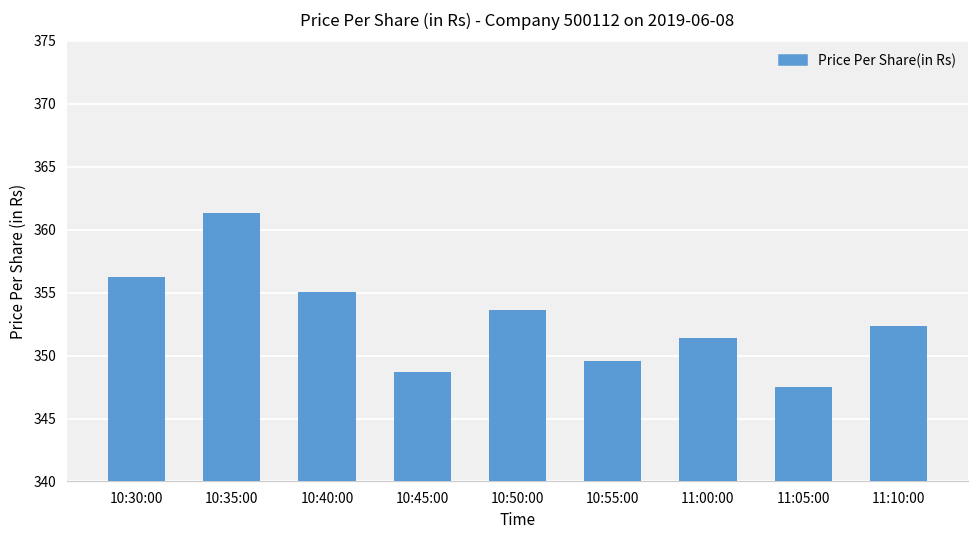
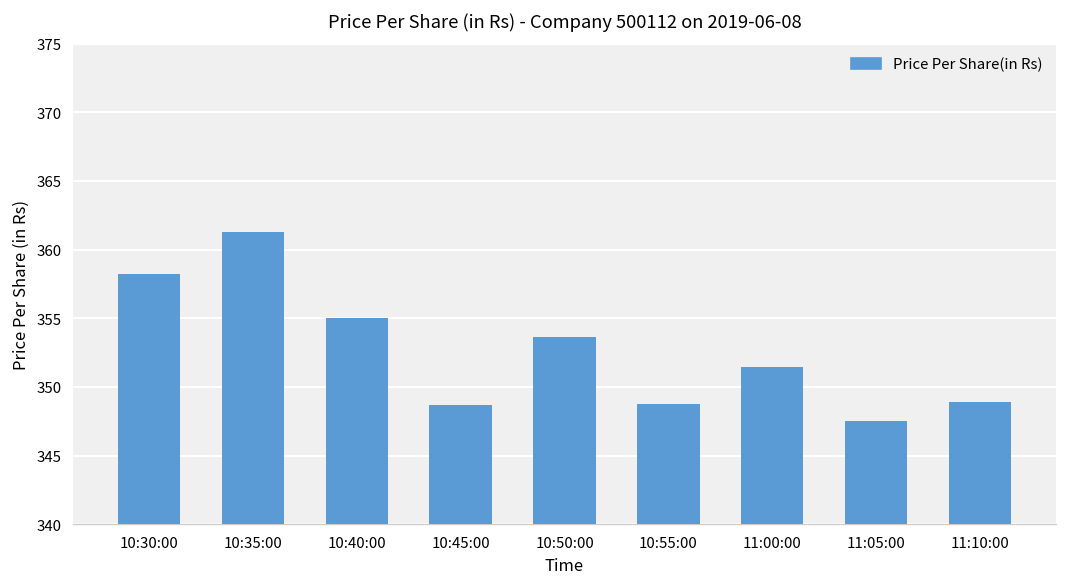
10:30:00: 356.2 -> 358.2
10:55:00: 349.6 -> 348.7
11:10:00: 352.4 -> 348.9
